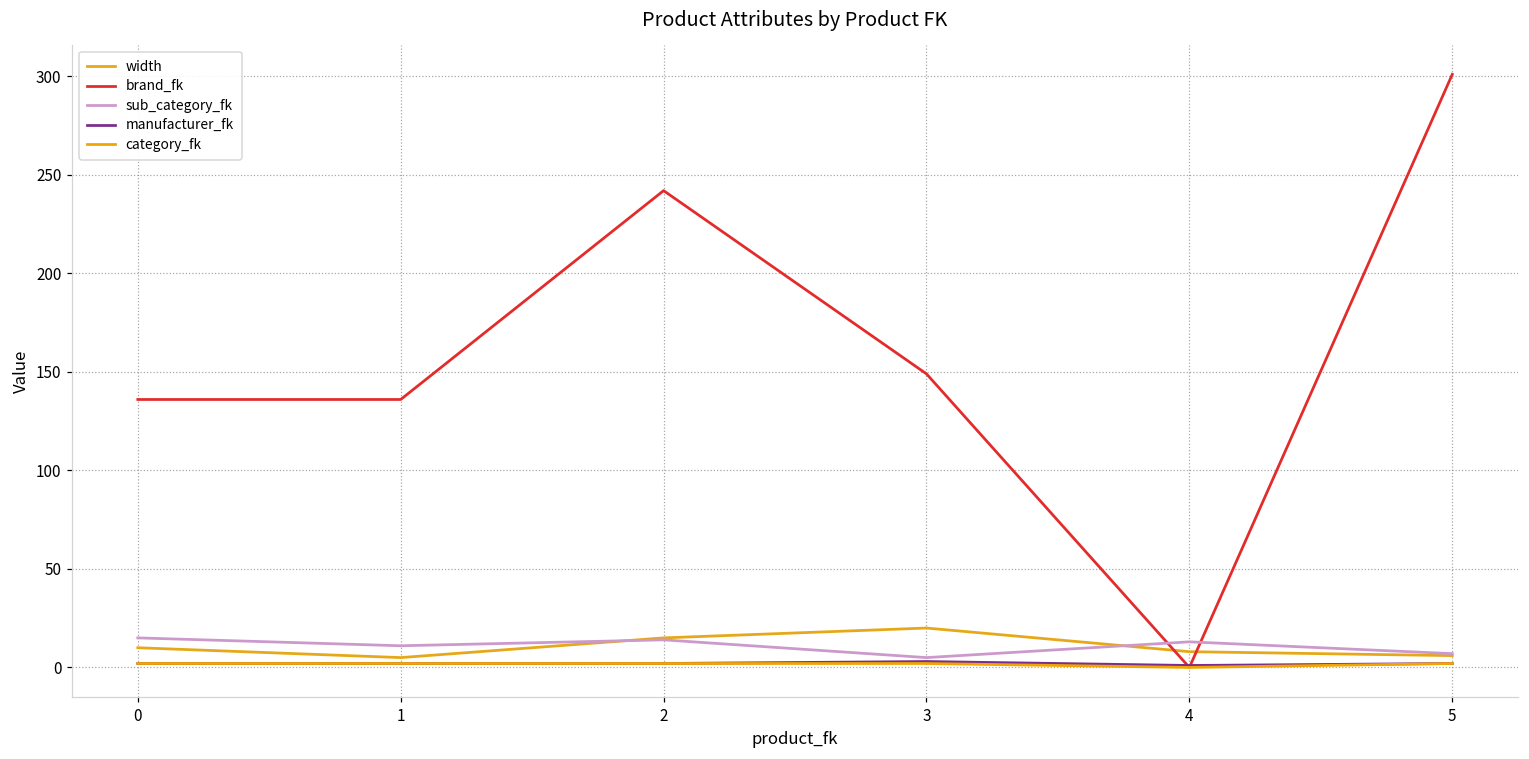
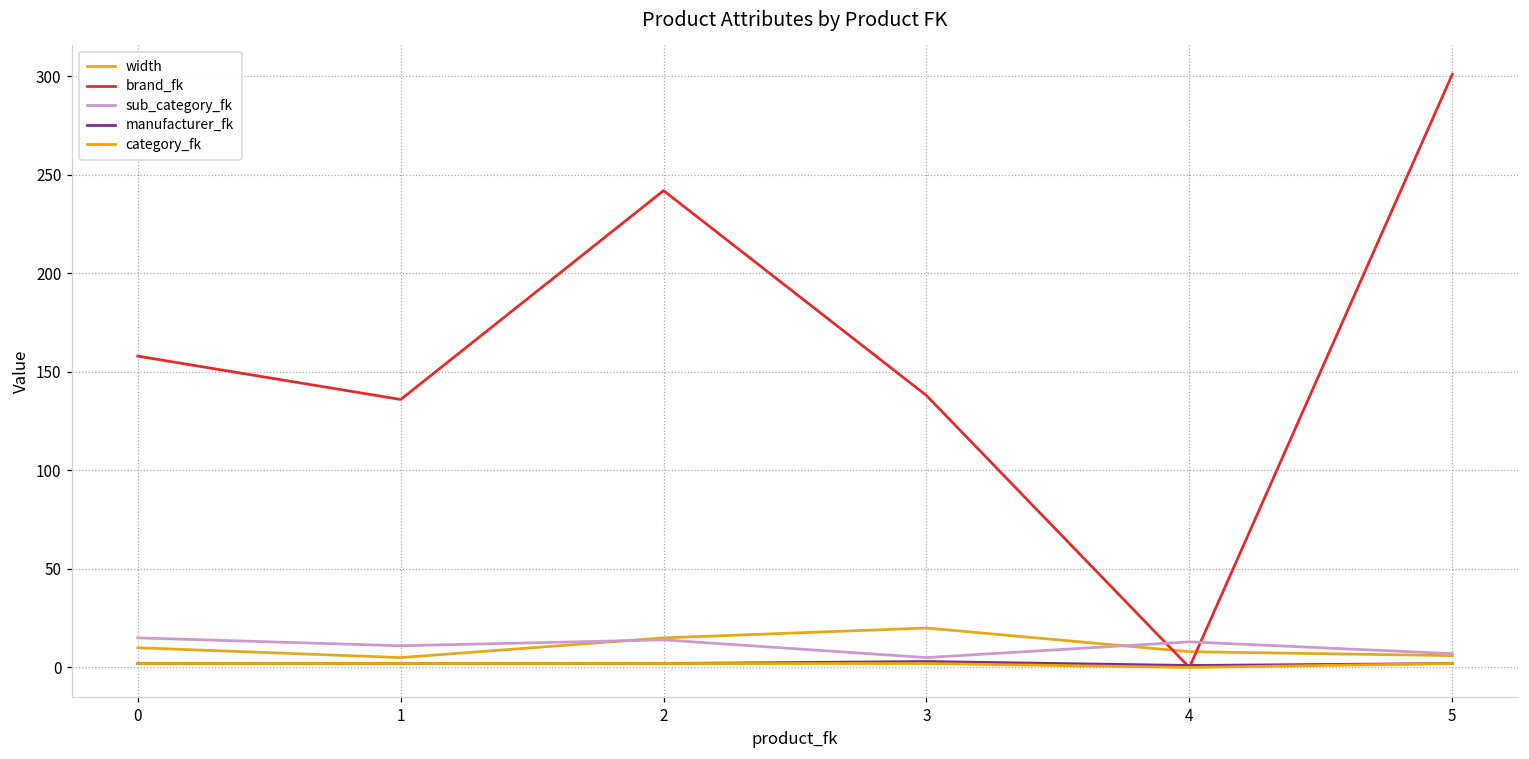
brand_fk, 0: 136 -> 158
brand_fk, 3: 149 -> 138
